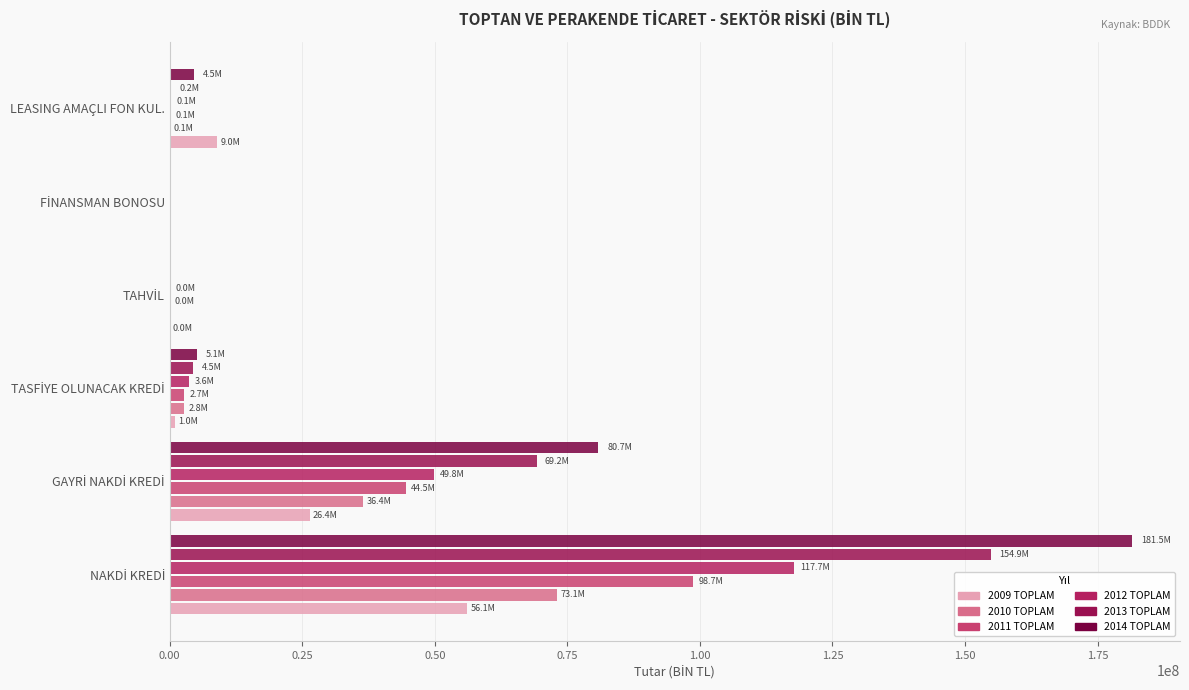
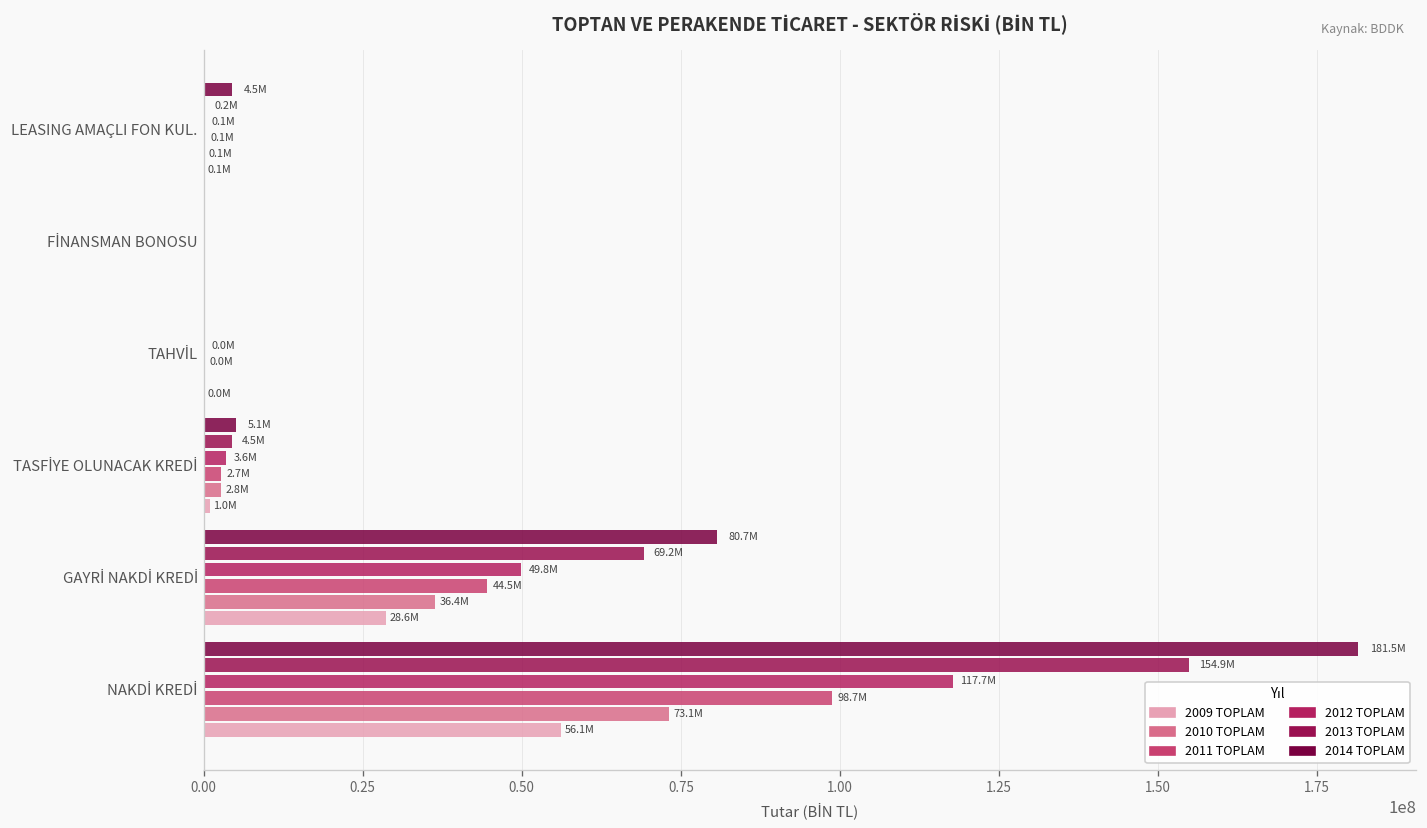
2009 TOPLAM, LEASING AMAÇLI FON KUL.: 9.0M -> 0.1M
2009 TOPLAM, GAYRİ NAKDİ KREDİ: 26.4M -> 28.6M
